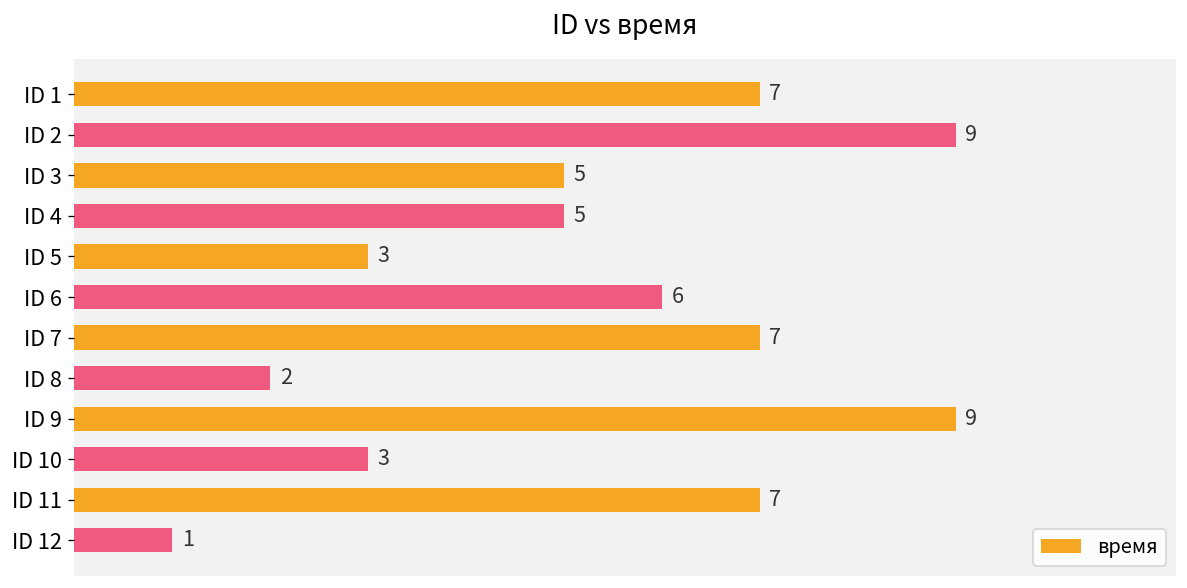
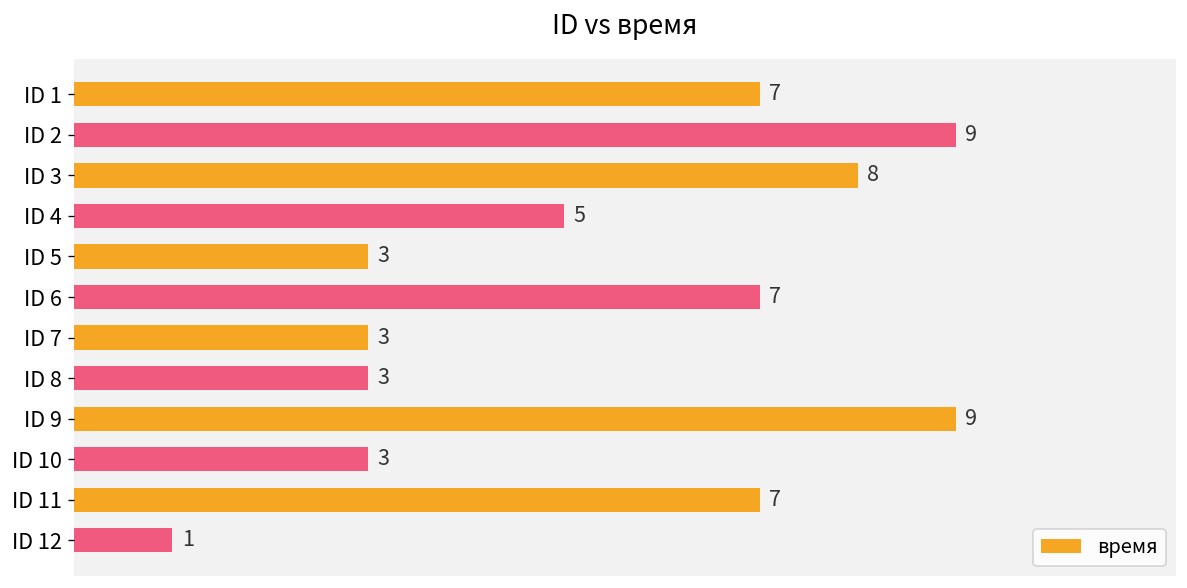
ID 3: 5 -> 8
ID 6: 6 -> 7
ID 7: 7 -> 3
ID 8: 2 -> 3
